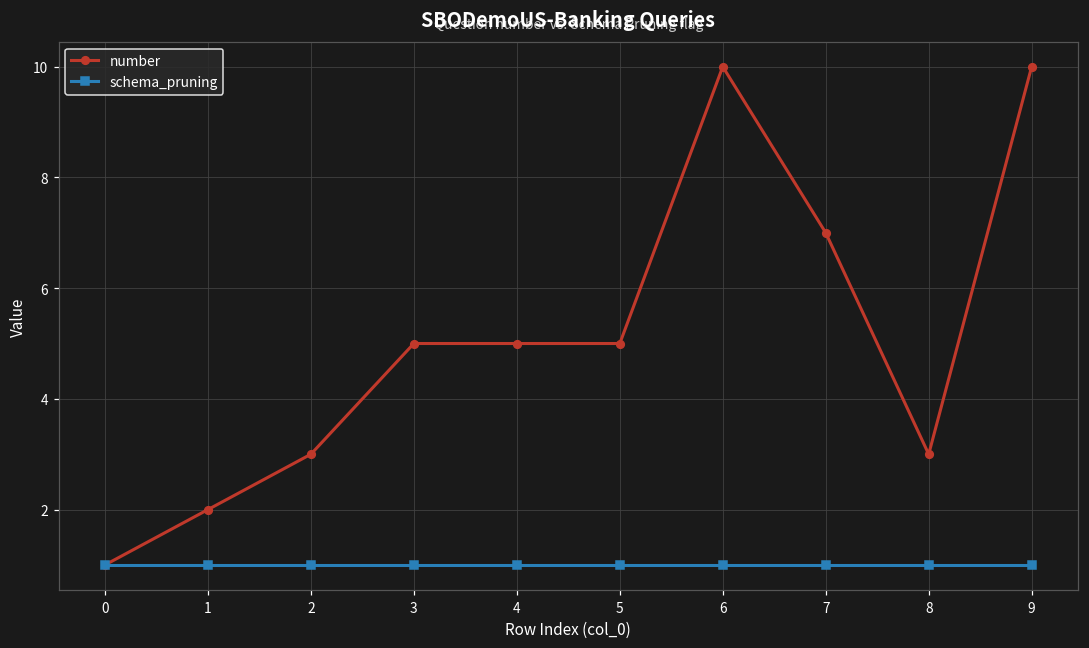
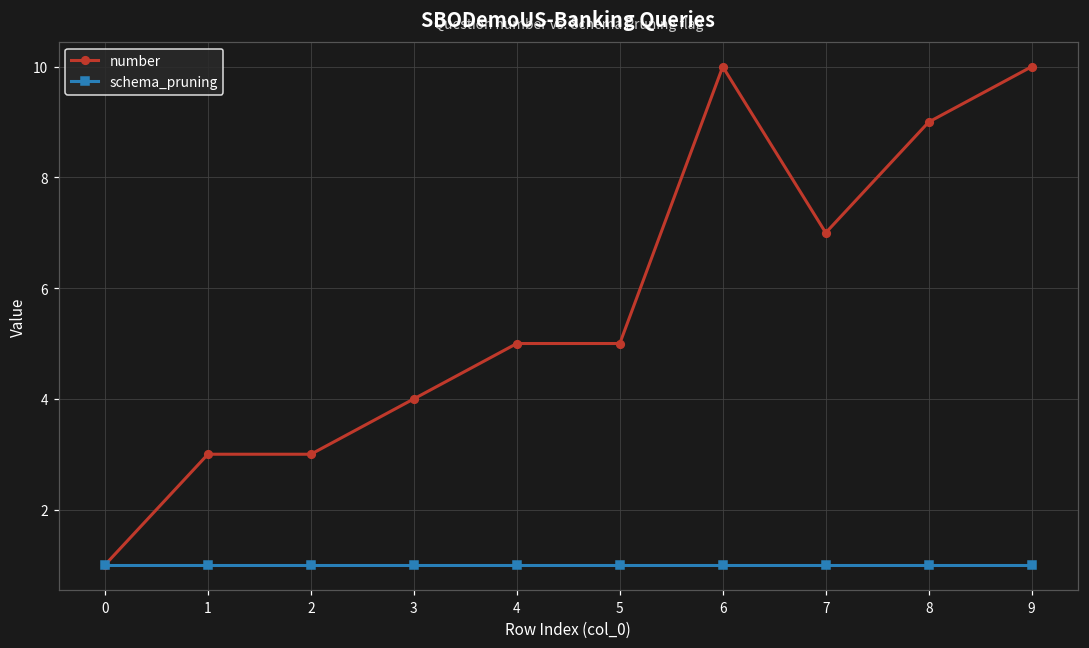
number, 1: 2 -> 3
number, 3: 5 -> 4
number, 8: 3 -> 9
